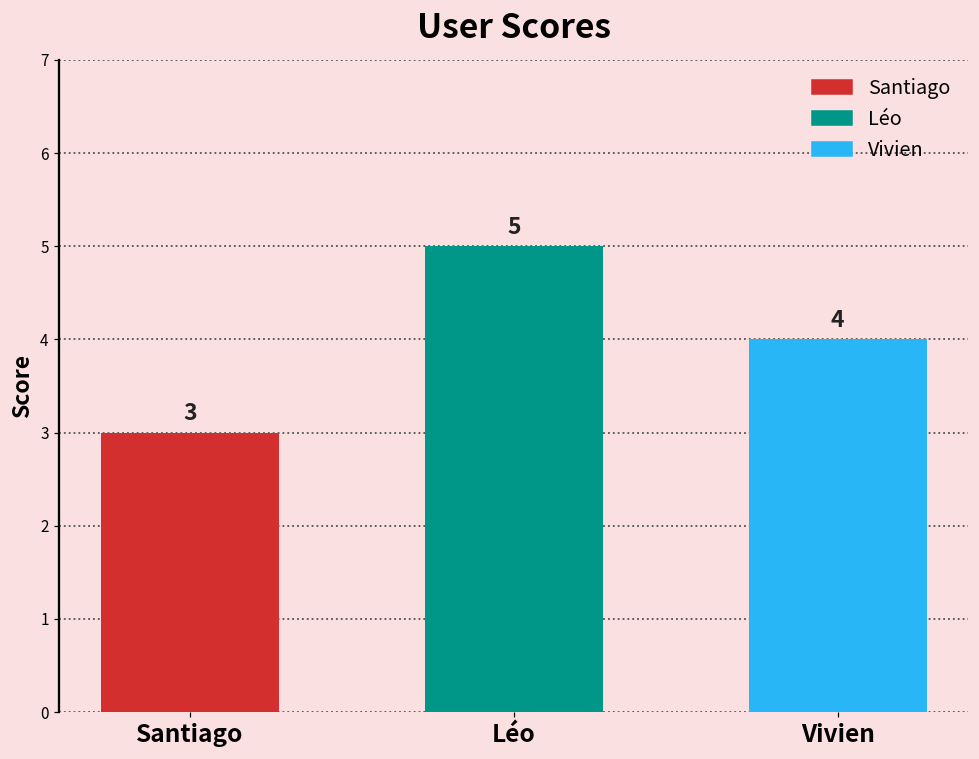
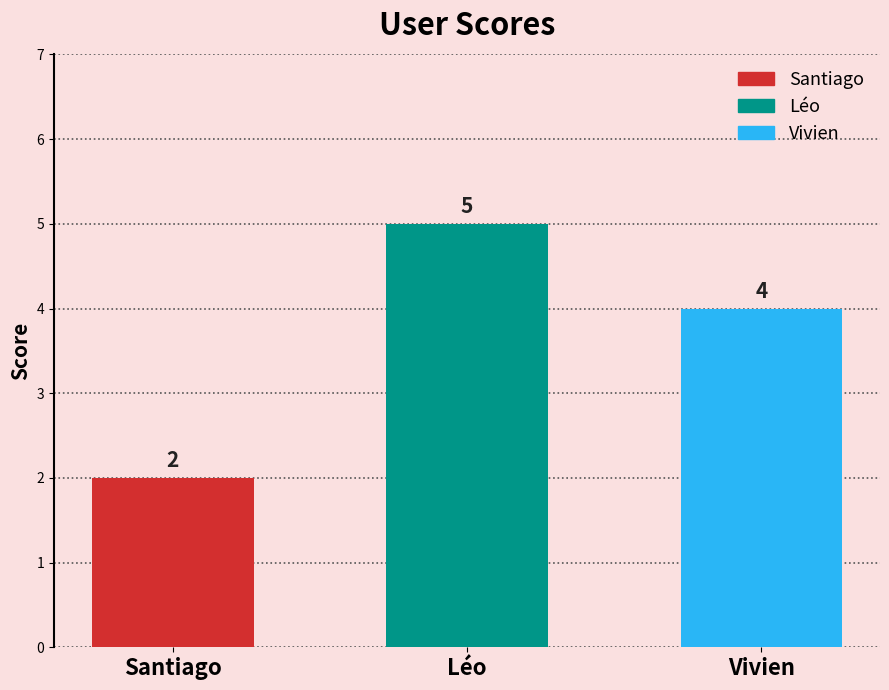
Santiago: 3 -> 2
